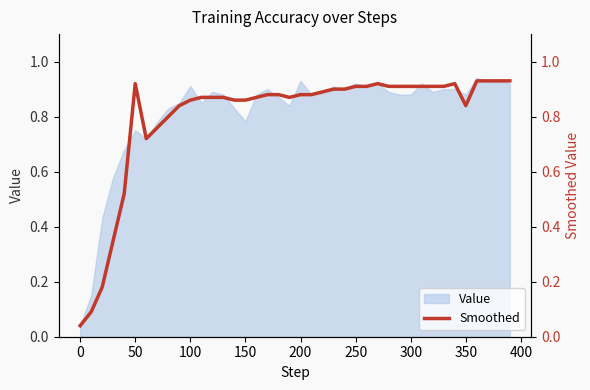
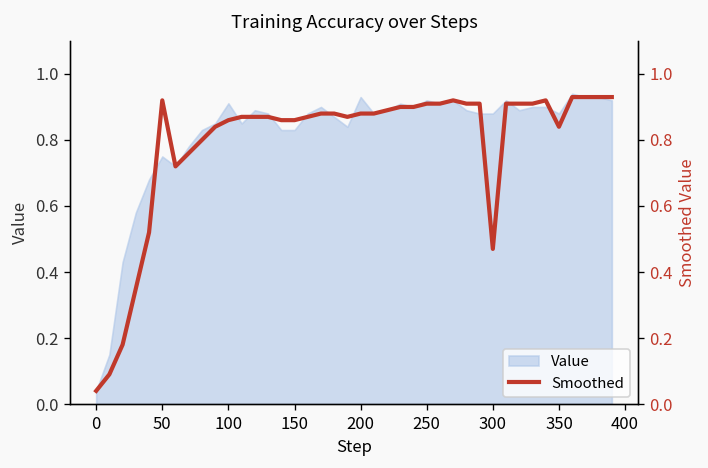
Value, 150: 0.78 -> 0.83
Smoothed, 300: 0.91 -> 0.47
